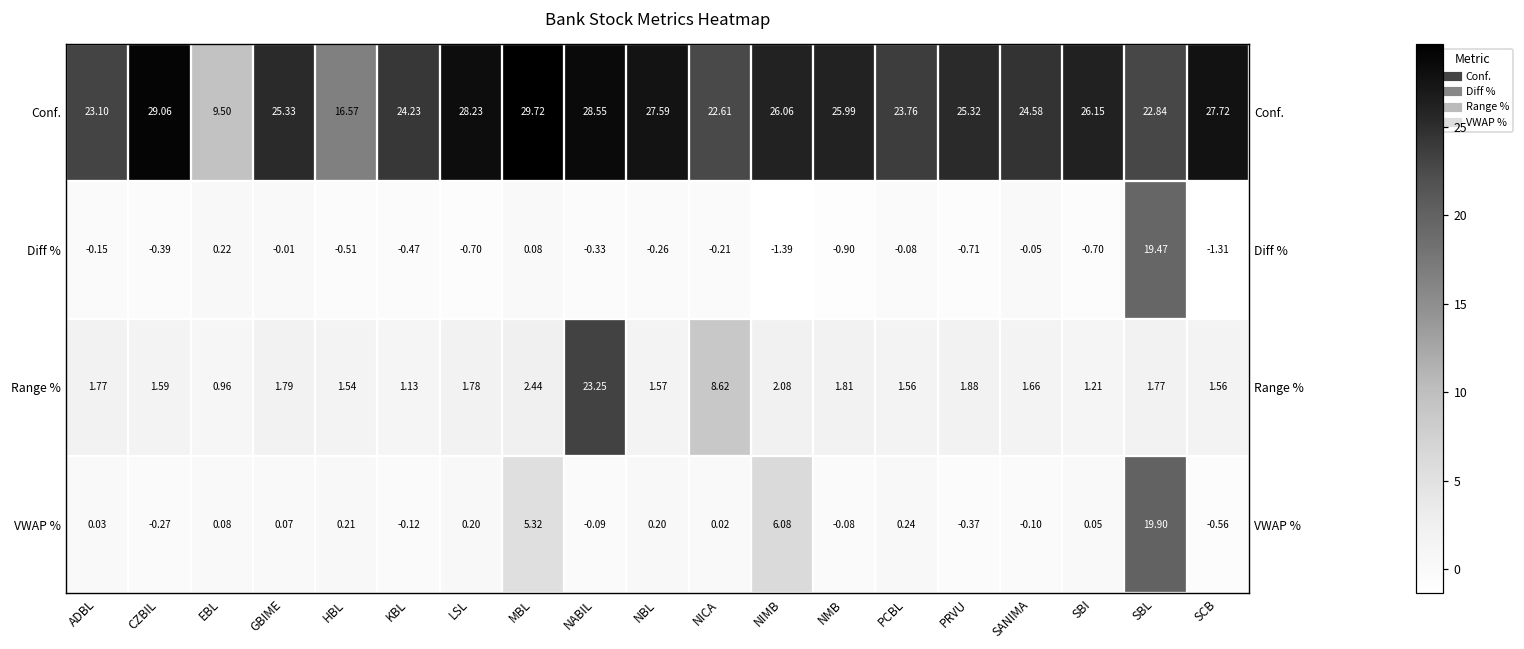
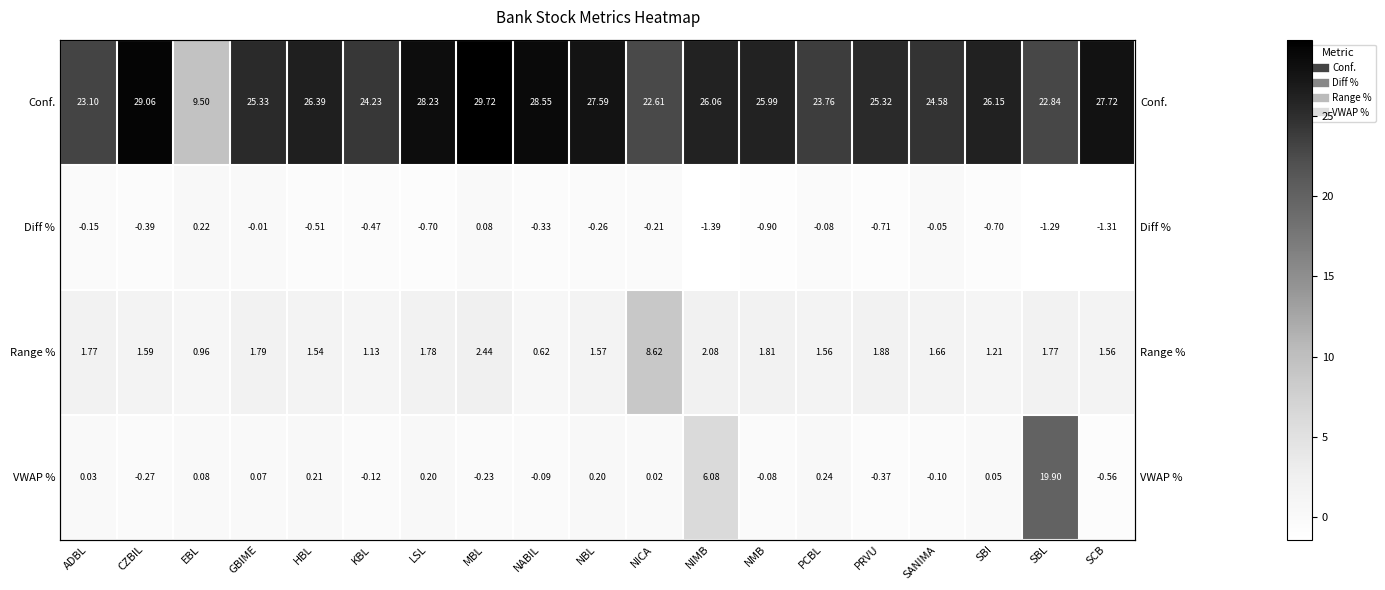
Conf., HBL: 16.57 -> 26.39
Diff %, SBL: 19.47 -> -1.29
Range %, NABIL: 23.25 -> 0.62
VWAP %, MBL: 5.32 -> -0.23
